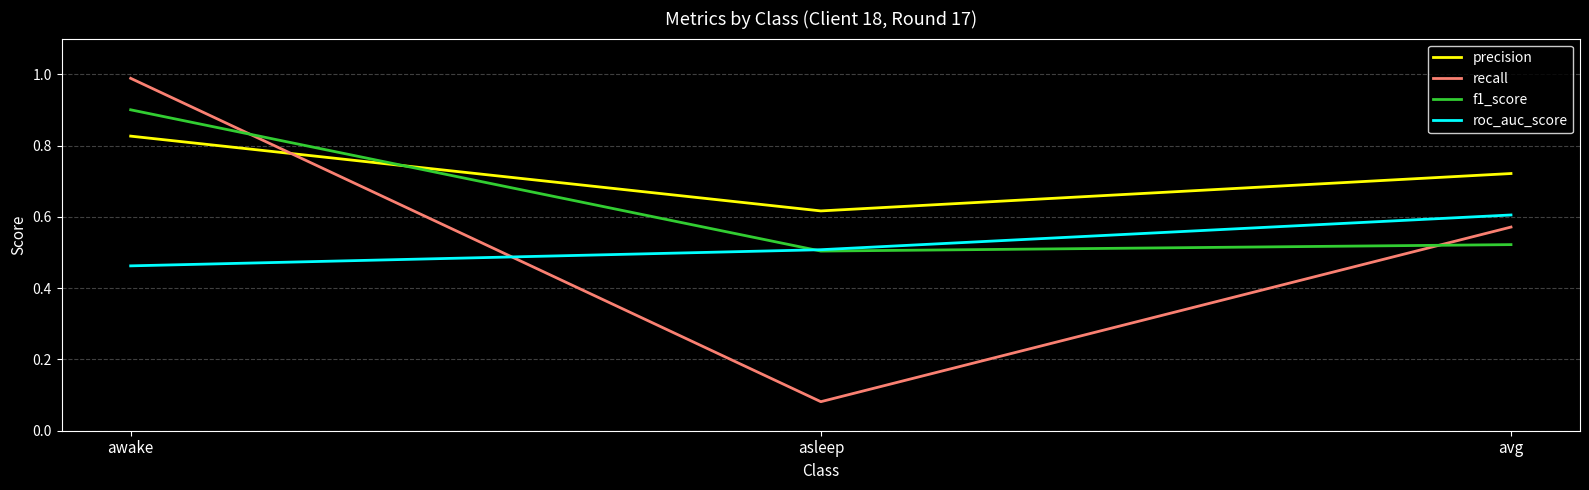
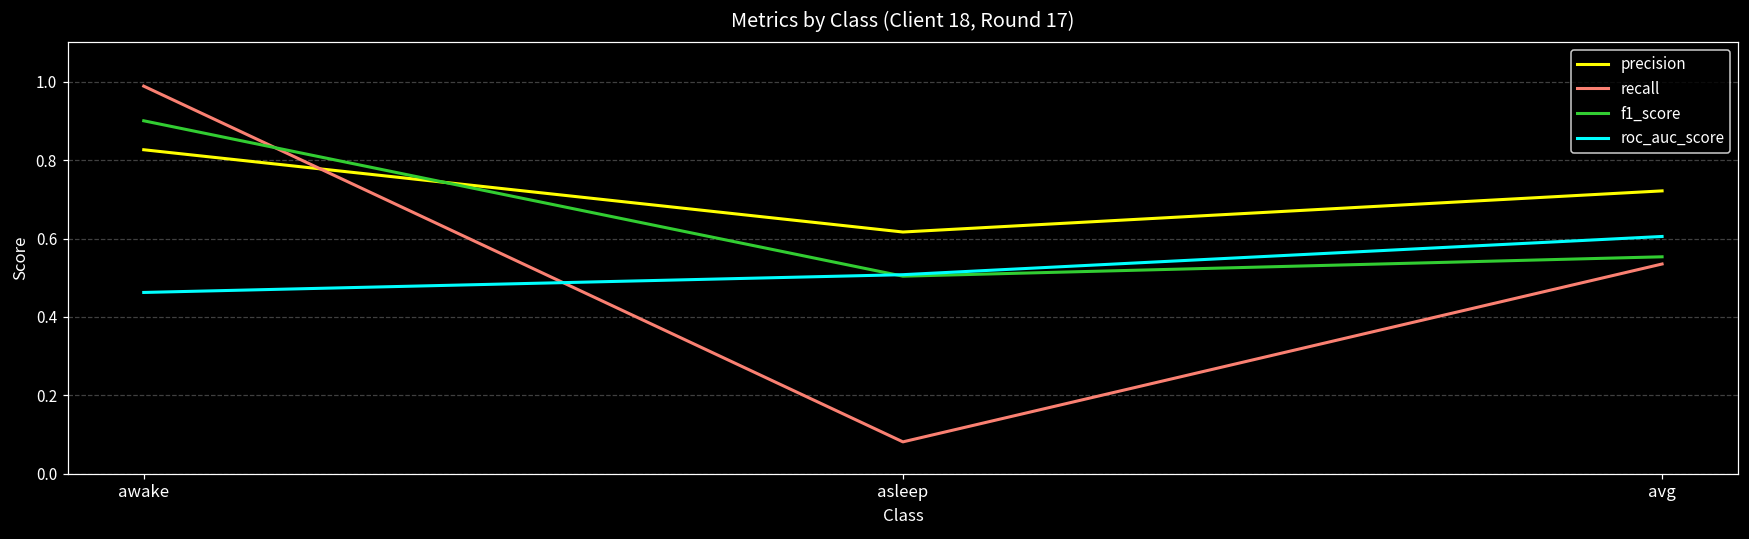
recall, avg: 0.57 -> 0.53
f1_score, avg: 0.52 -> 0.55
